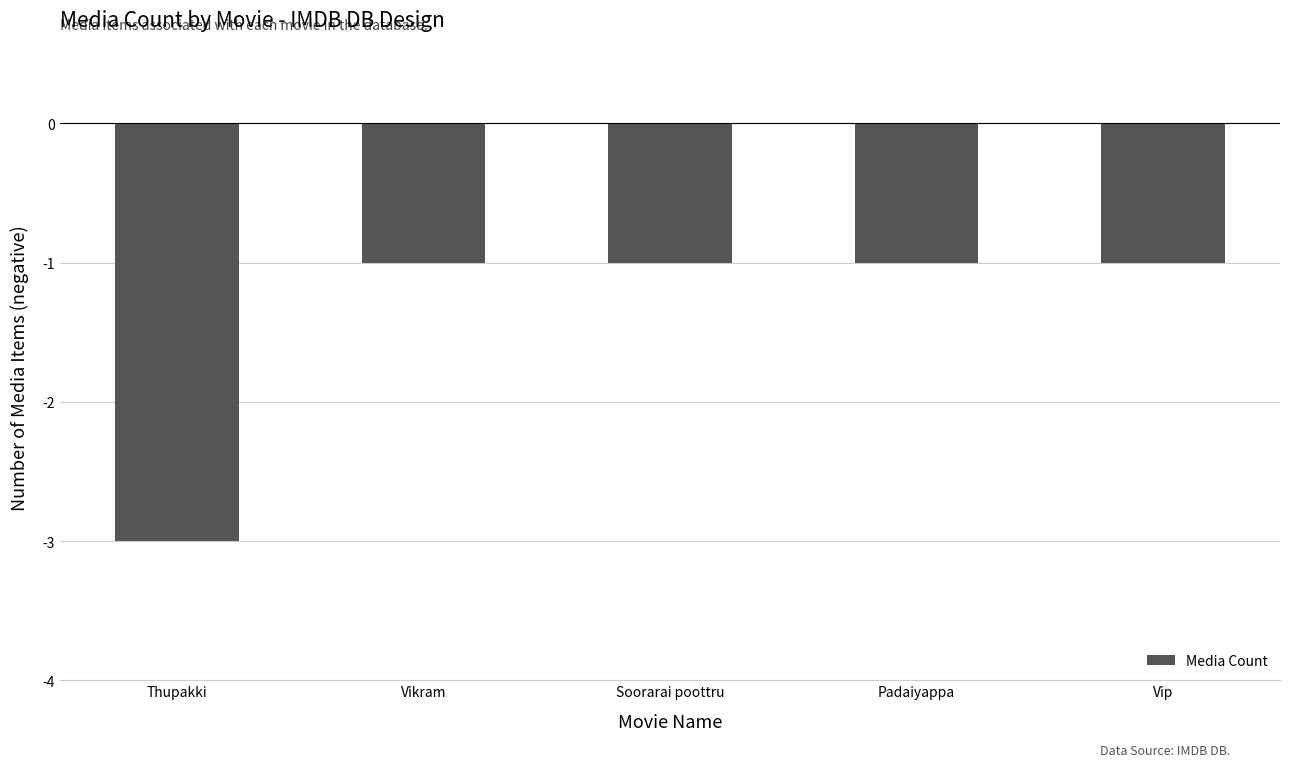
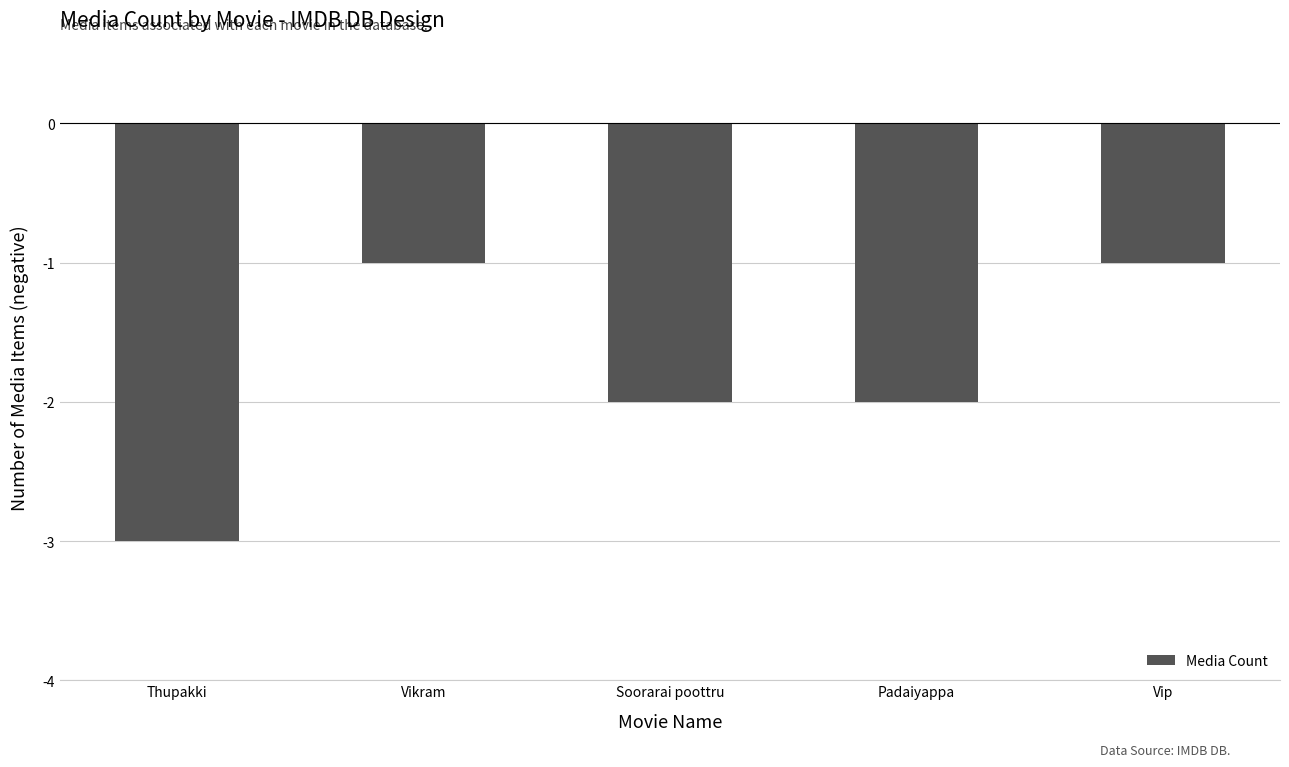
Soorarai poottru: -1.00 -> -2.00
Padaiyappa: -1.00 -> -2.00
